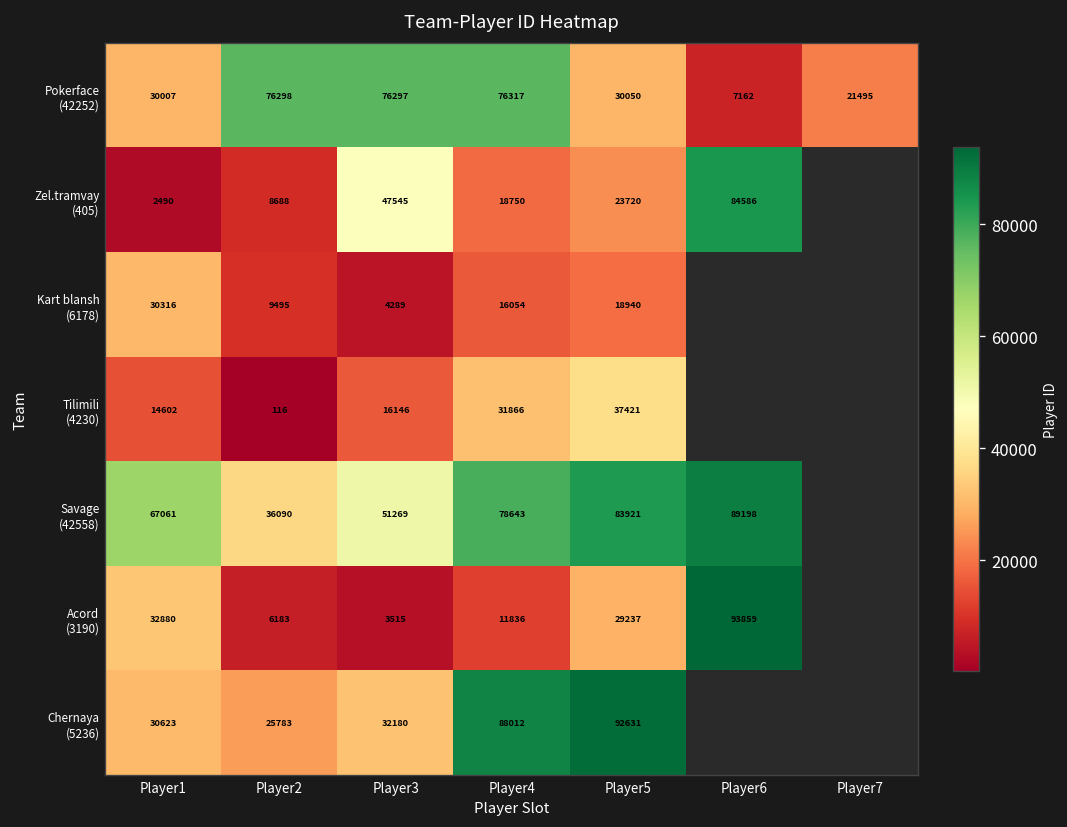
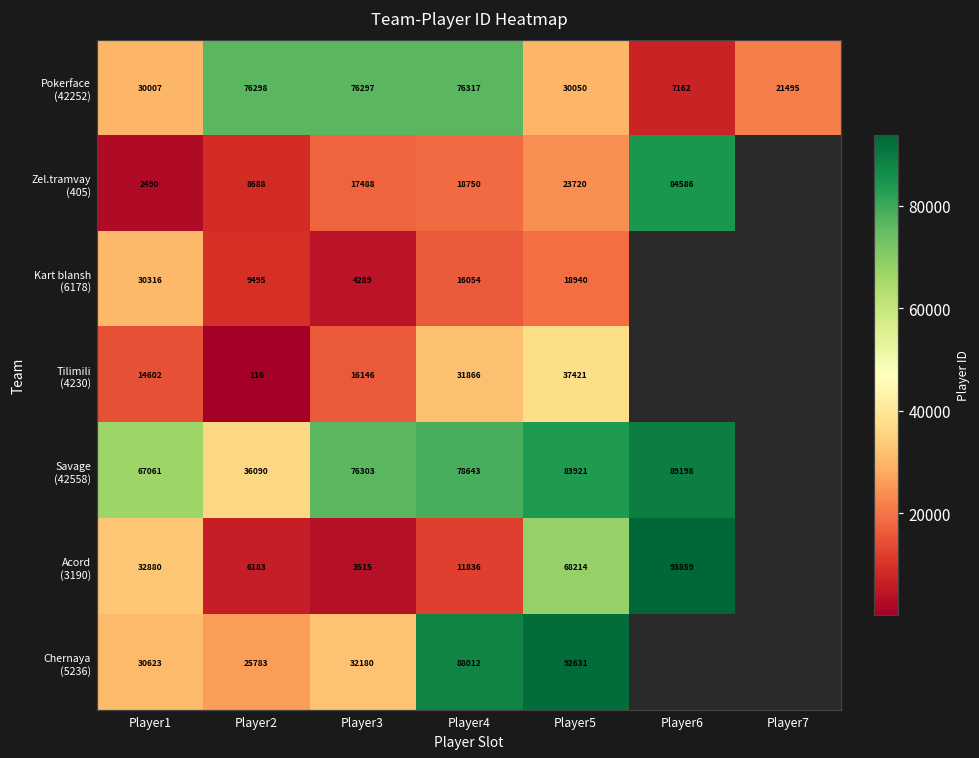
Zel.tramvay (405), Player3: 47545 -> 17488
Savage (42558), Player3: 51269 -> 76303
Acord (3190), Player5: 29237 -> 68214
